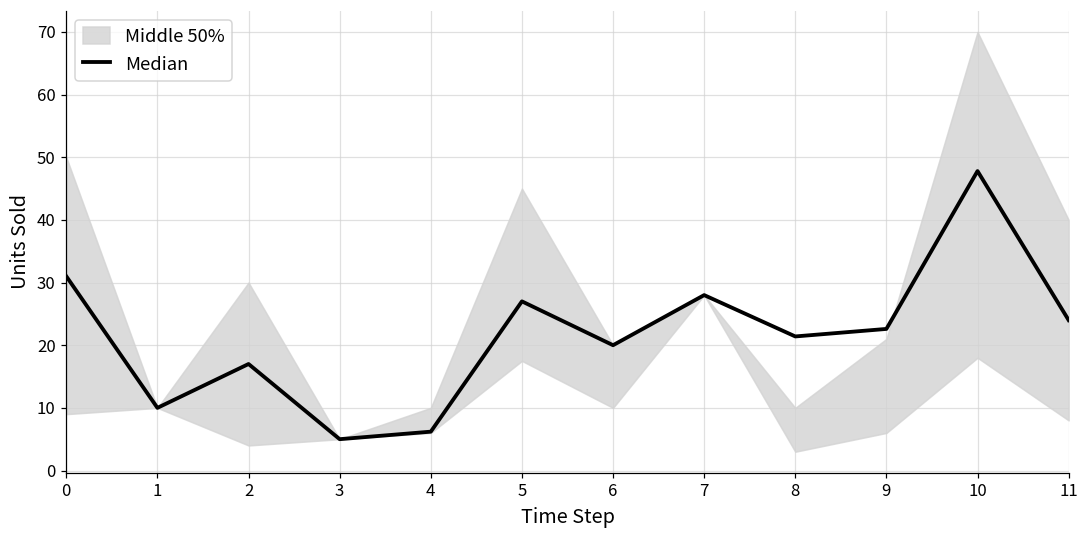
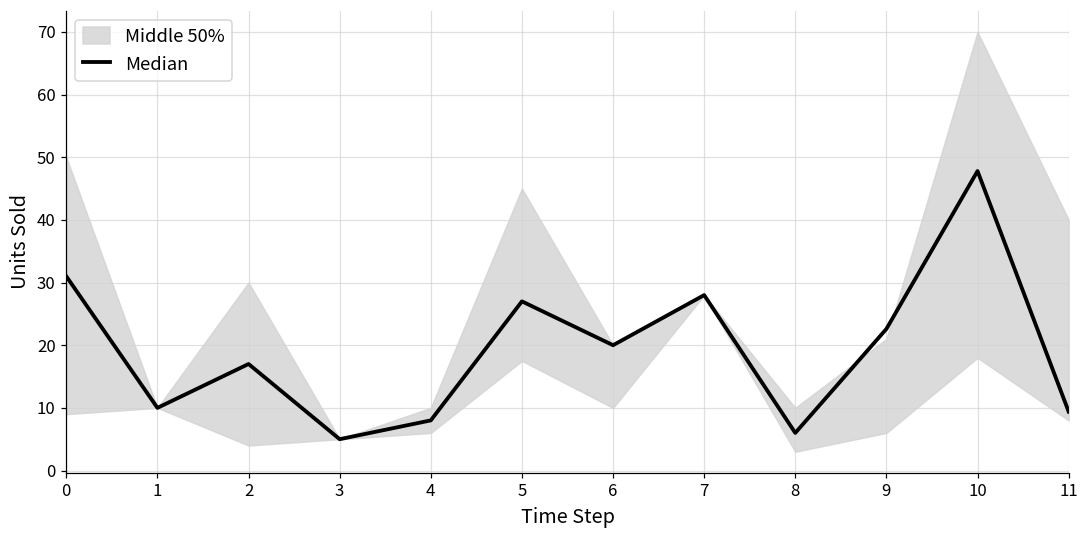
Median, 4: 6 -> 8
Median, 8: 21 -> 6
Median, 11: 24 -> 9
